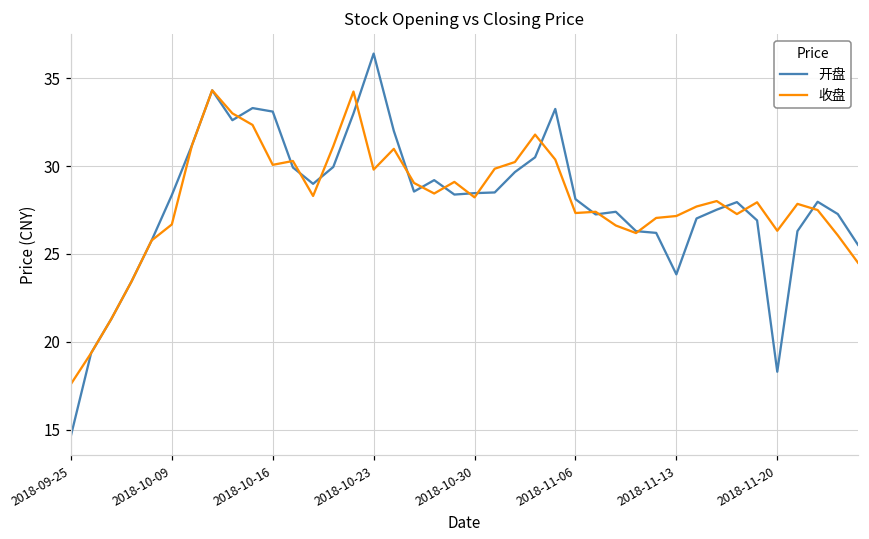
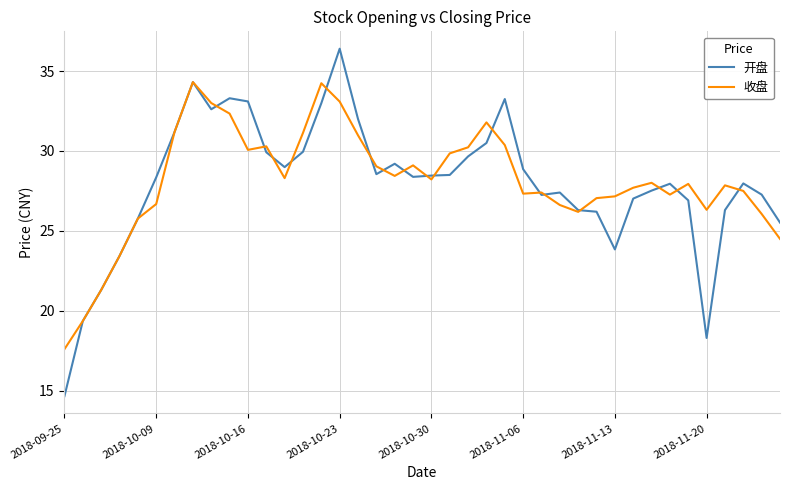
收盘, 2018-10-23: 29.8 -> 33.1
开盘, 2018-11-06: 28.1 -> 28.9
